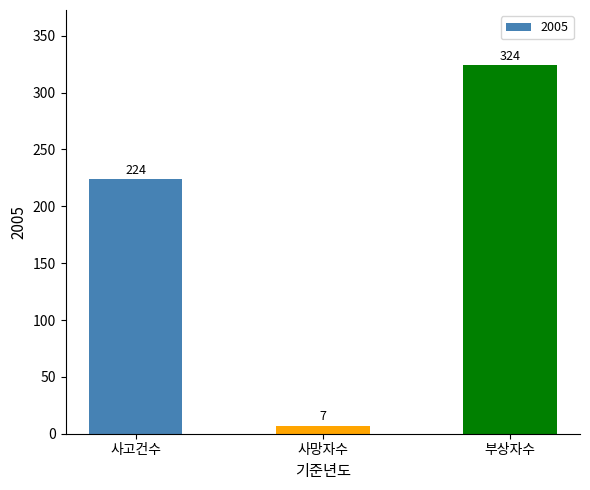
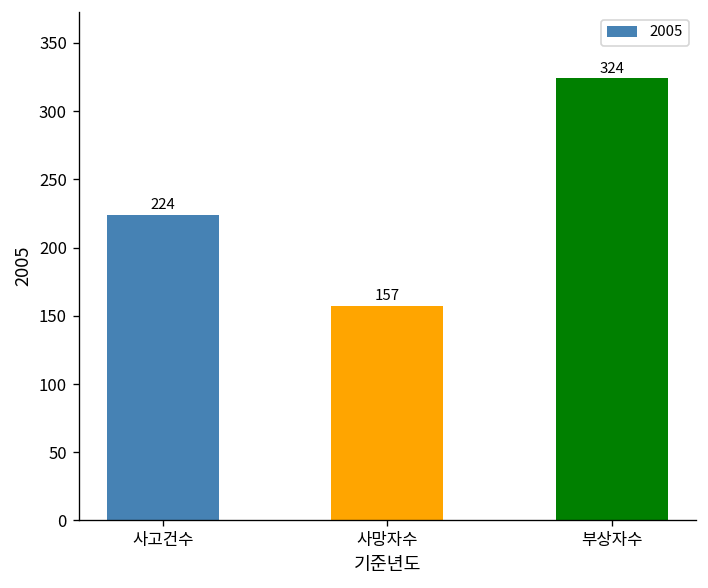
사망자수: 7 -> 157
